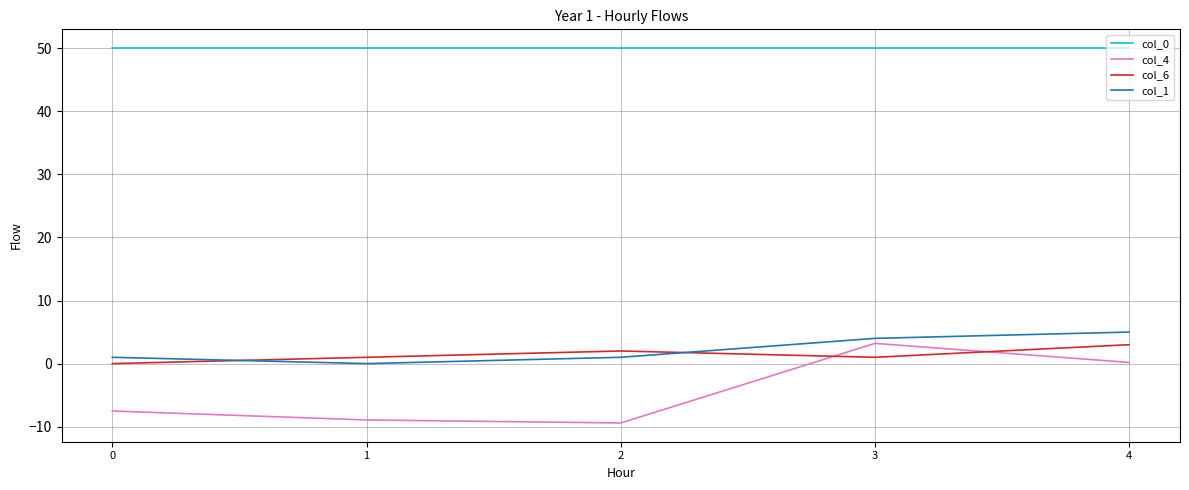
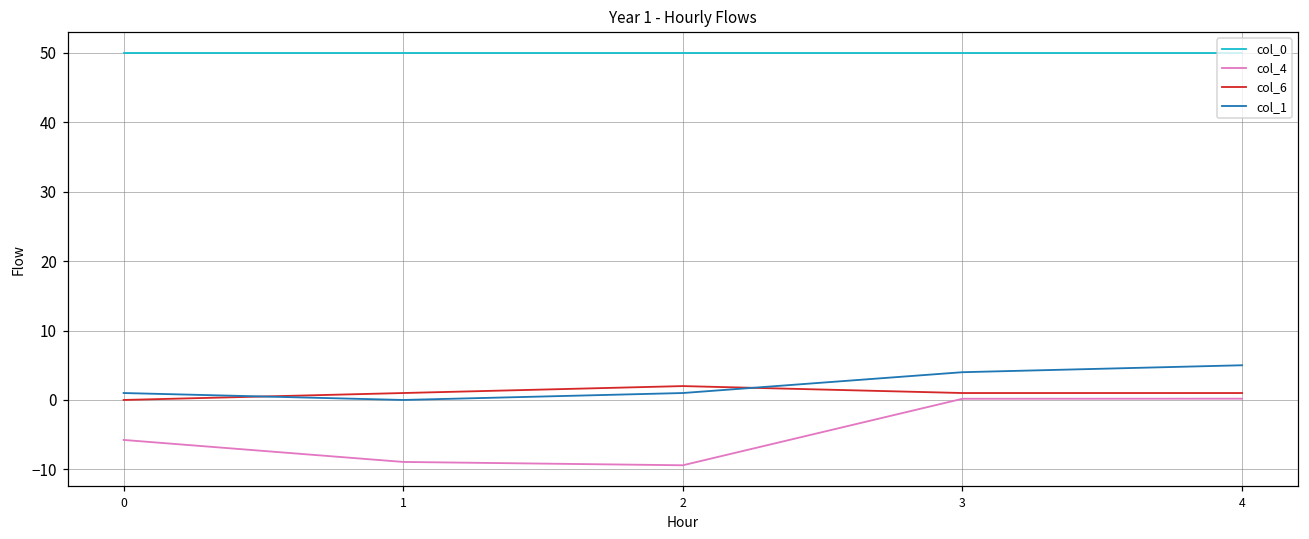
col_4, 0: -8 -> -6
col_4, 3: 3 -> 0
col_6, 4: 3 -> 1
